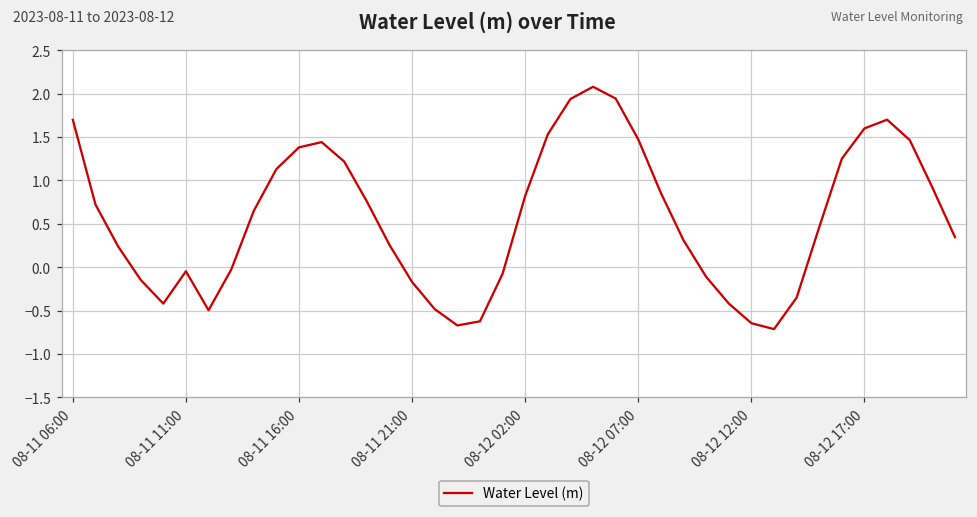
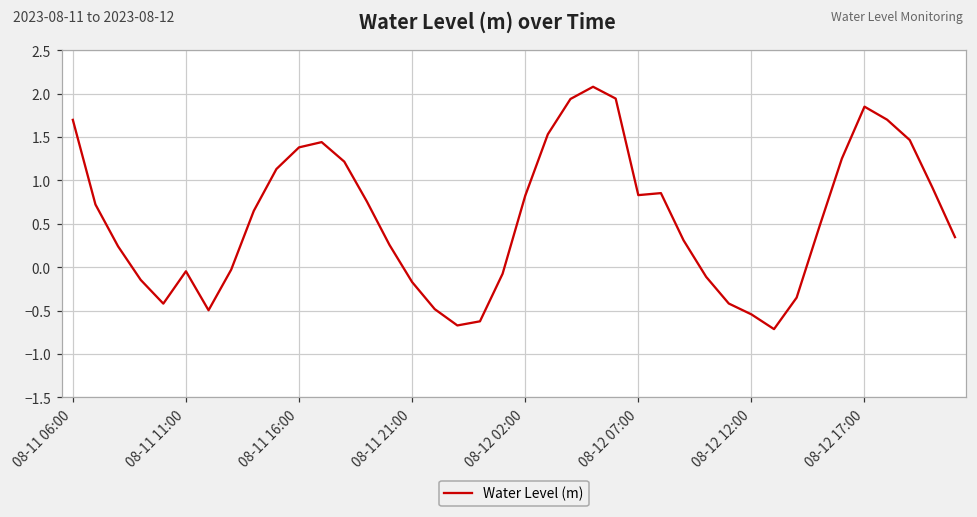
08-12 07:00: 1.5 -> 0.8
08-12 12:00: -0.6 -> -0.5
08-12 17:00: 1.6 -> 1.9
